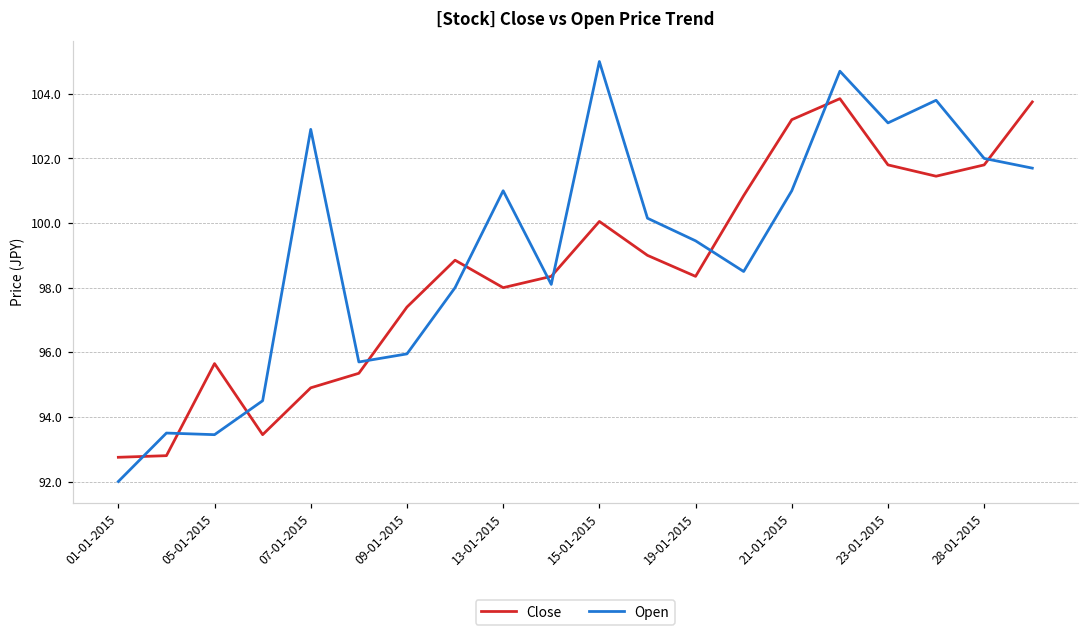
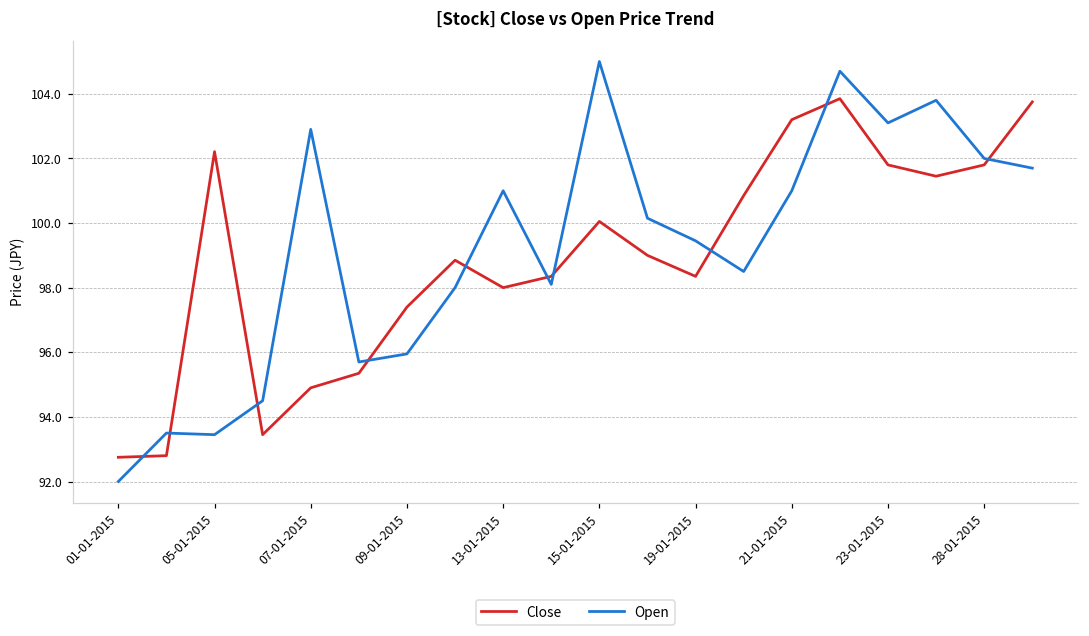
Close, 05-01-2015: 95.7 -> 102.2
